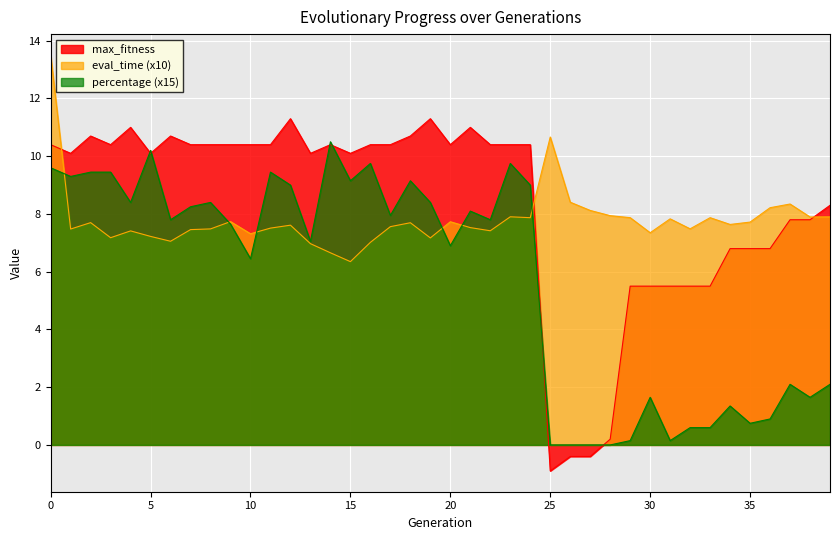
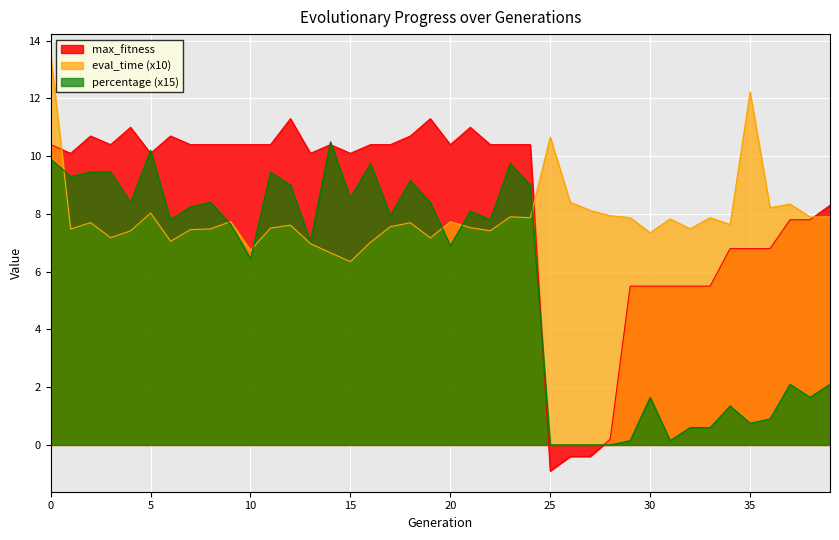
percentage (x15), 0: 9.6 -> 9.9
eval_time (x10), 5: 7.2 -> 8.0
eval_time (x10), 10: 7.3 -> 6.7
percentage (x15), 15: 9.2 -> 8.5
eval_time (x10), 35: 7.7 -> 12.2
